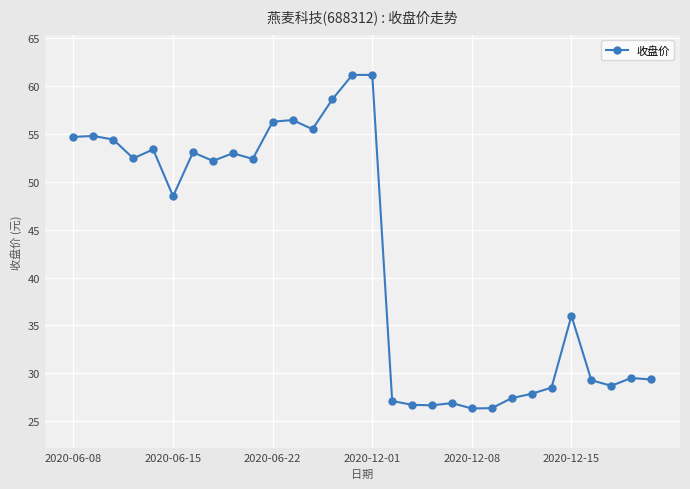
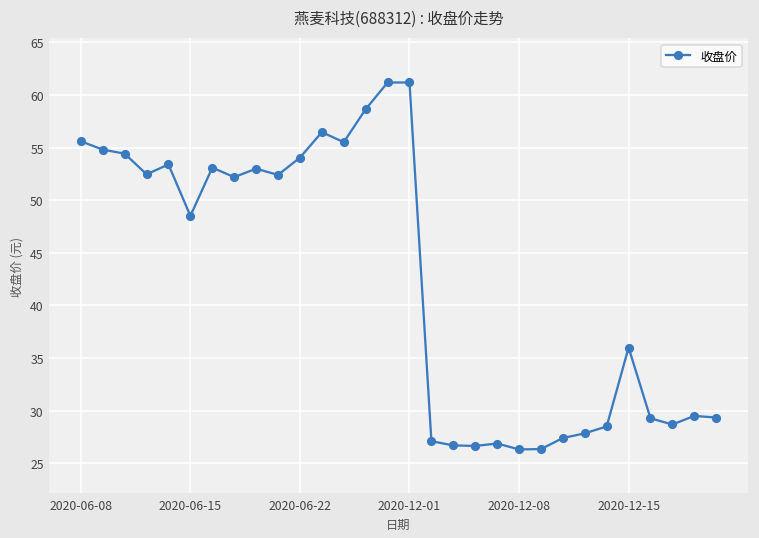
2020-06-08: 55 -> 56
2020-06-22: 56 -> 54
